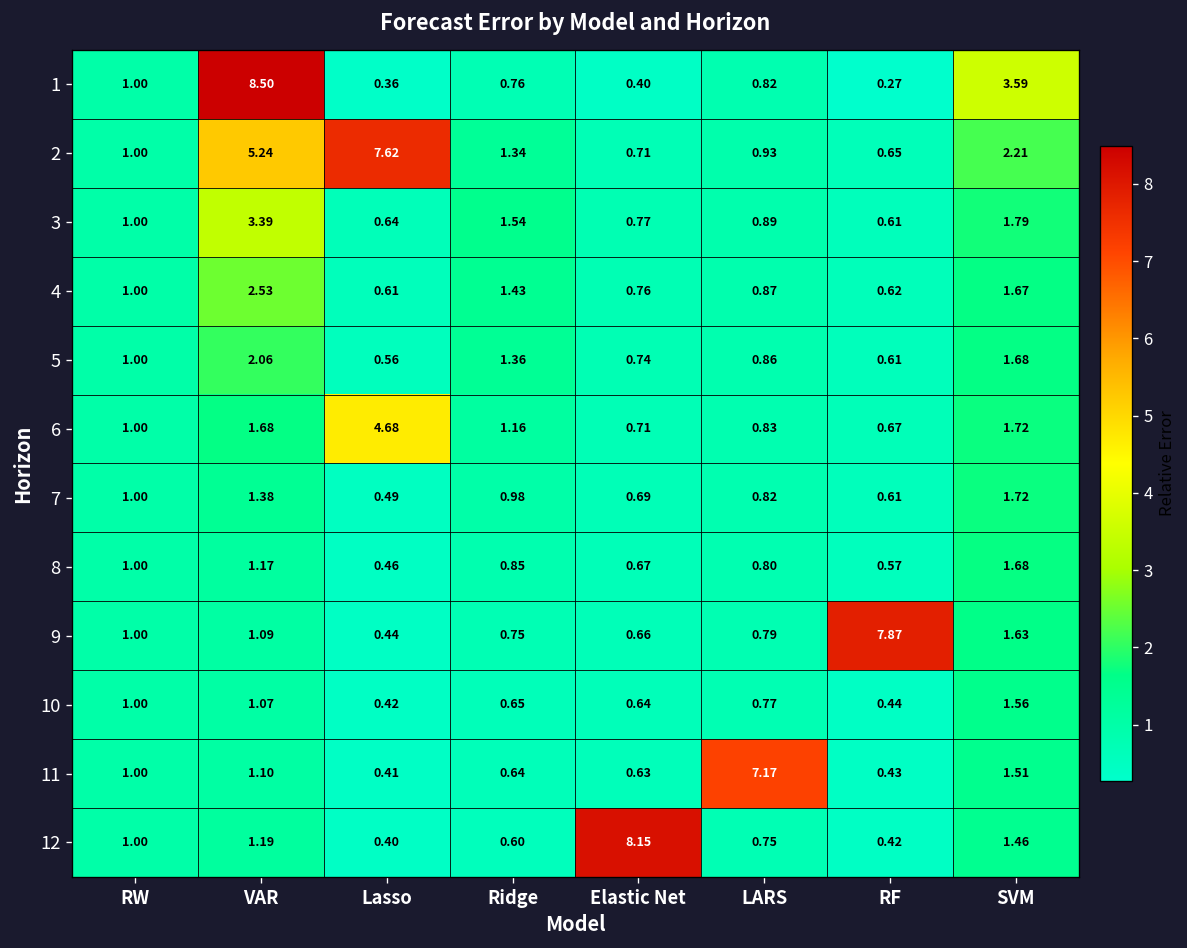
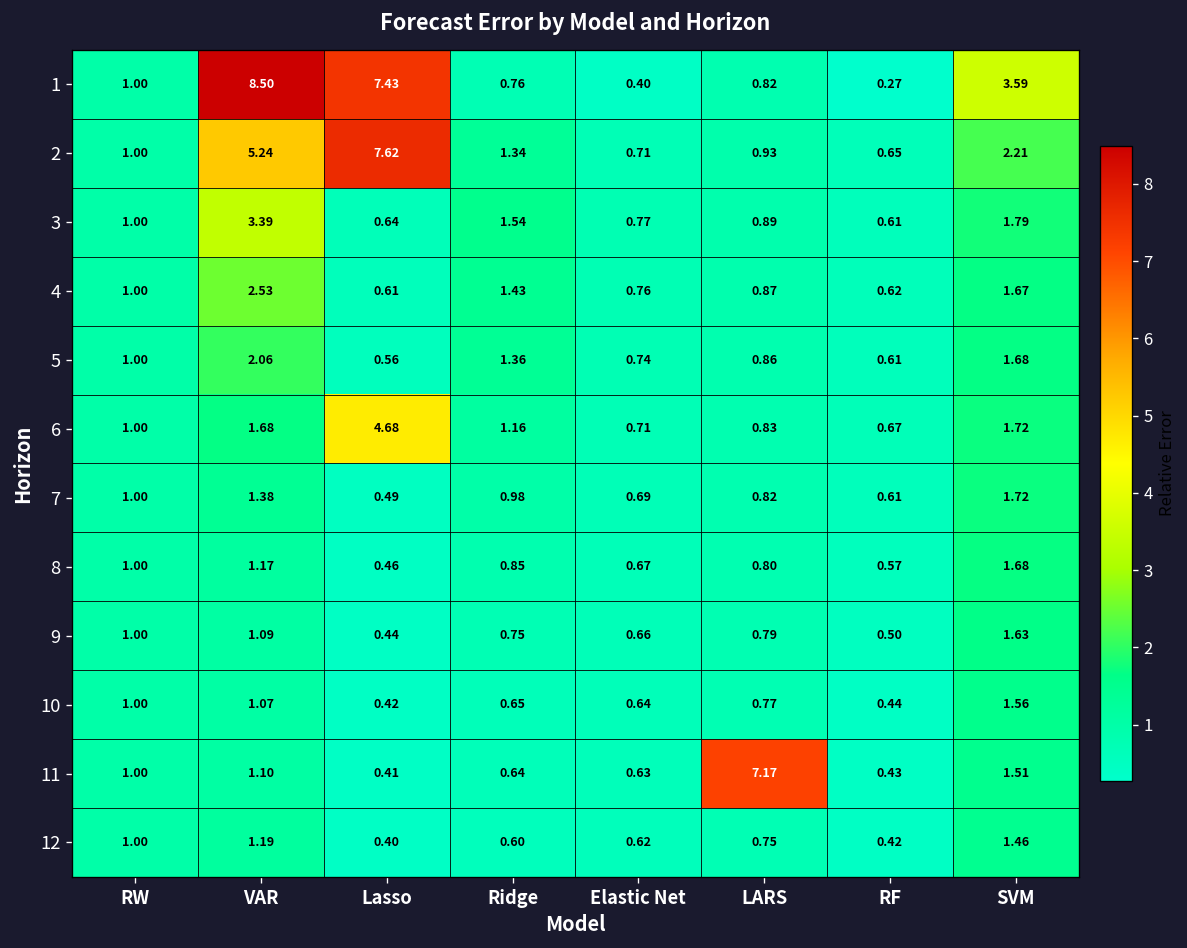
1, Lasso: 0.36 -> 7.43
9, RF: 7.87 -> 0.50
12, Elastic Net: 8.15 -> 0.62
